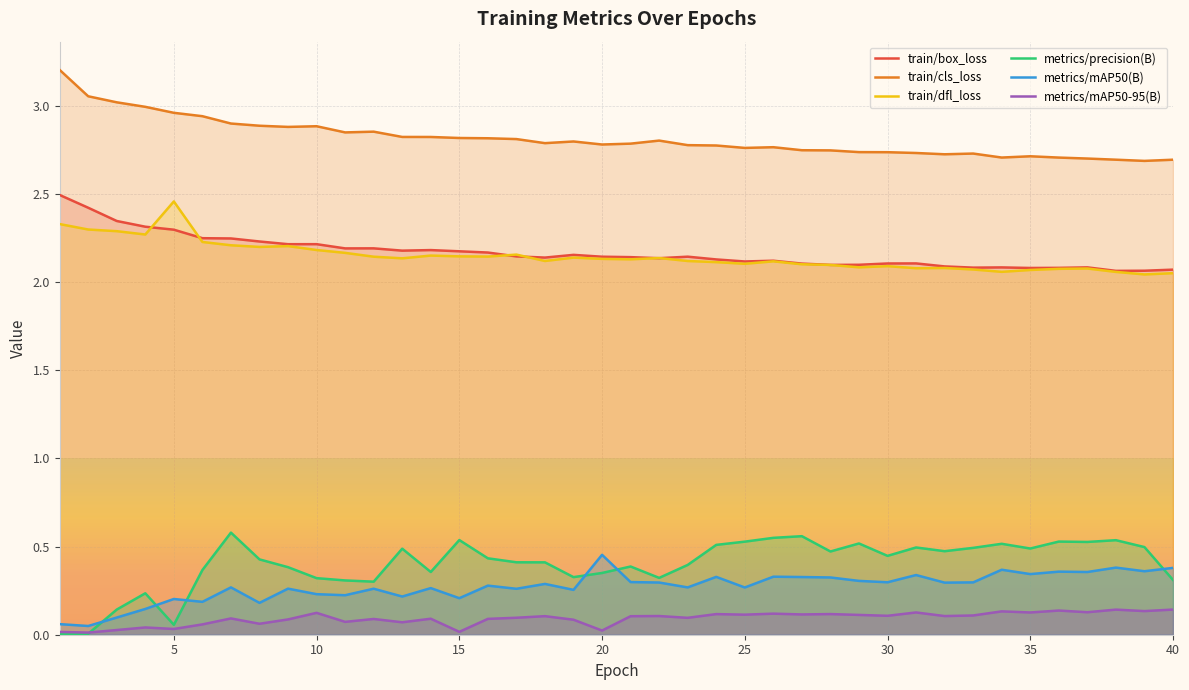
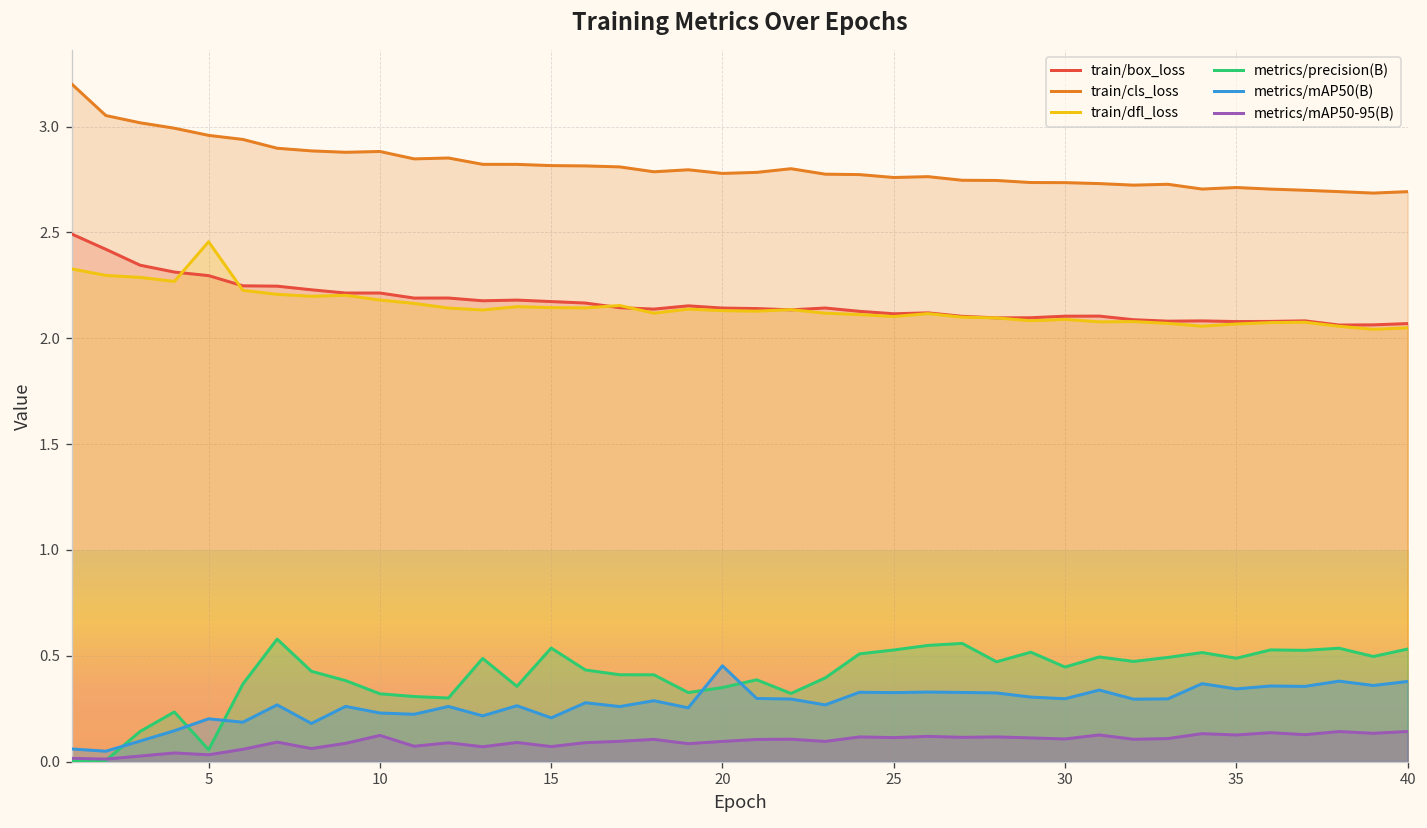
metrics/mAP50-95(B), 15: 0.02 -> 0.07
metrics/mAP50-95(B), 20: 0.02 -> 0.10
metrics/mAP50(B), 25: 0.27 -> 0.33
metrics/precision(B), 40: 0.31 -> 0.53
